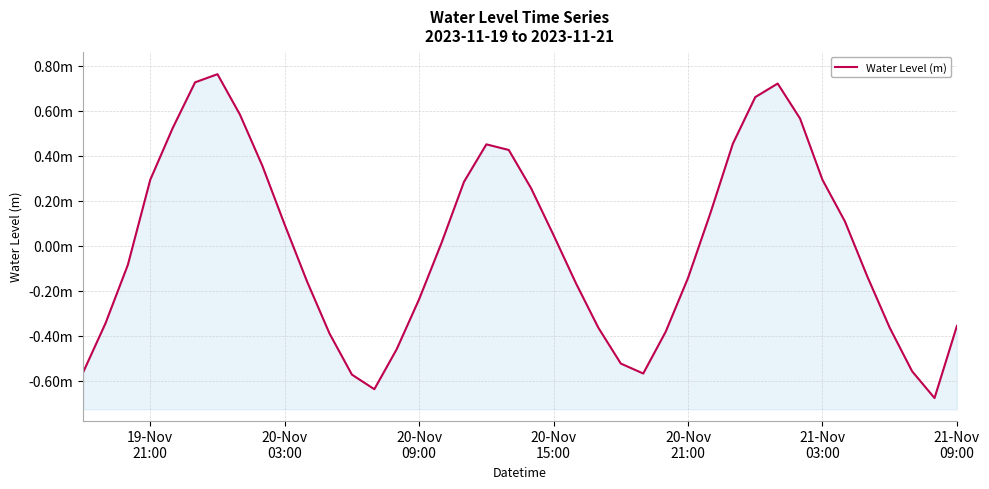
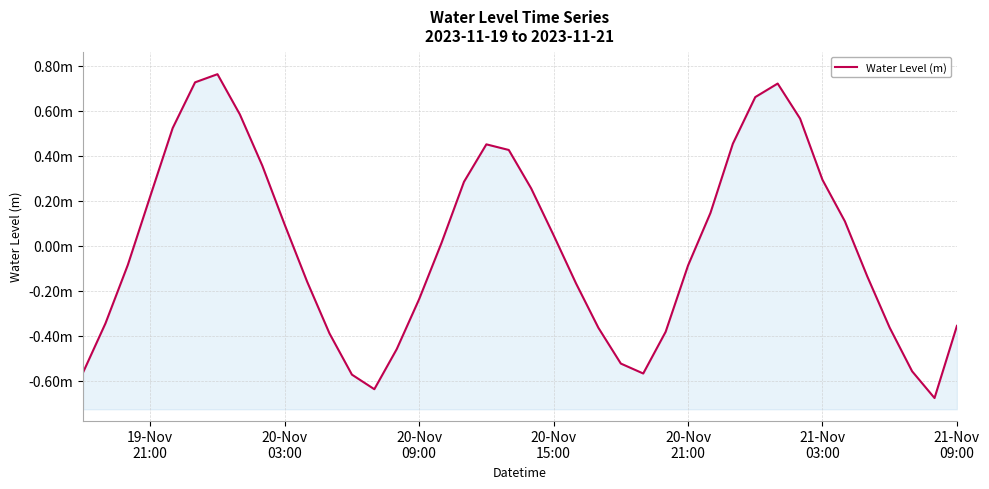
19-Nov 21:00: 0.29m -> 0.22m
20-Nov 21:00: -0.14m -> -0.09m
